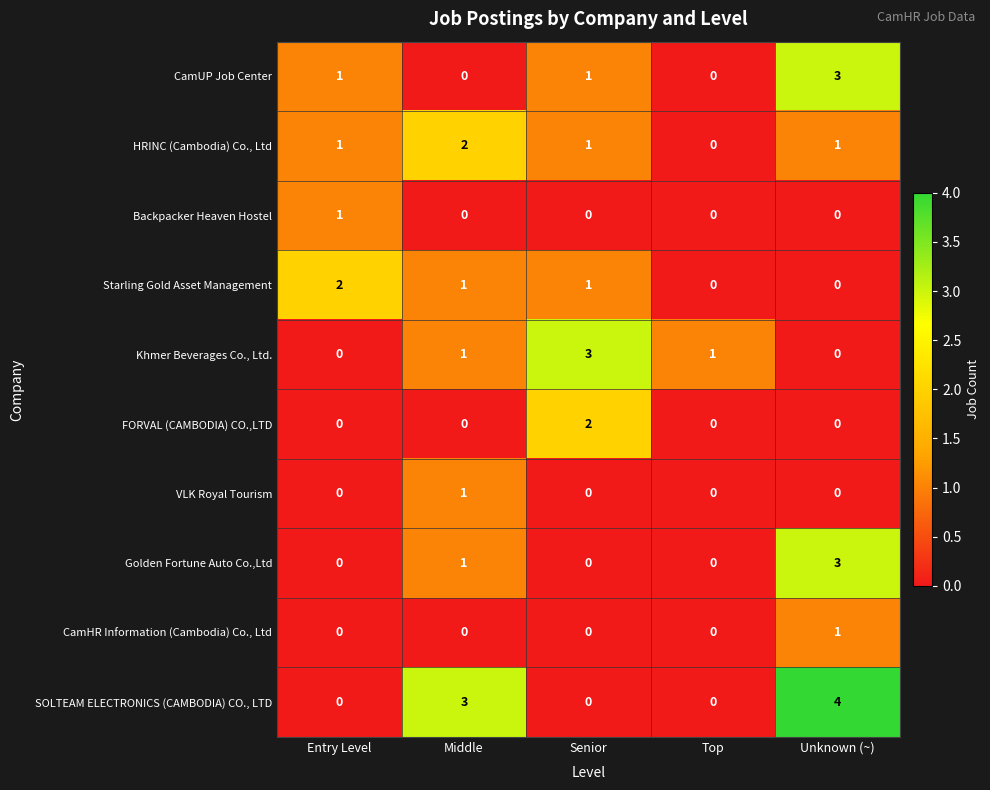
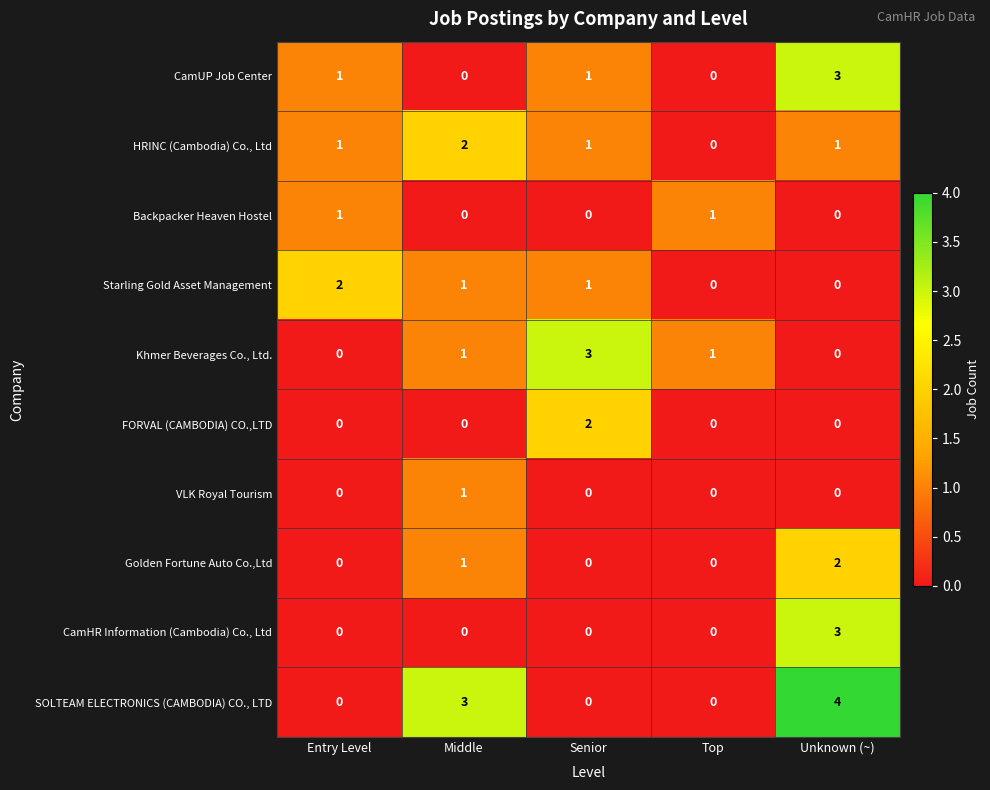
Backpacker Heaven Hostel, Top: 0 -> 1
Golden Fortune Auto Co.,Ltd, Unknown (~): 3 -> 2
CamHR Information (Cambodia) Co., Ltd, Unknown (~): 1 -> 3
